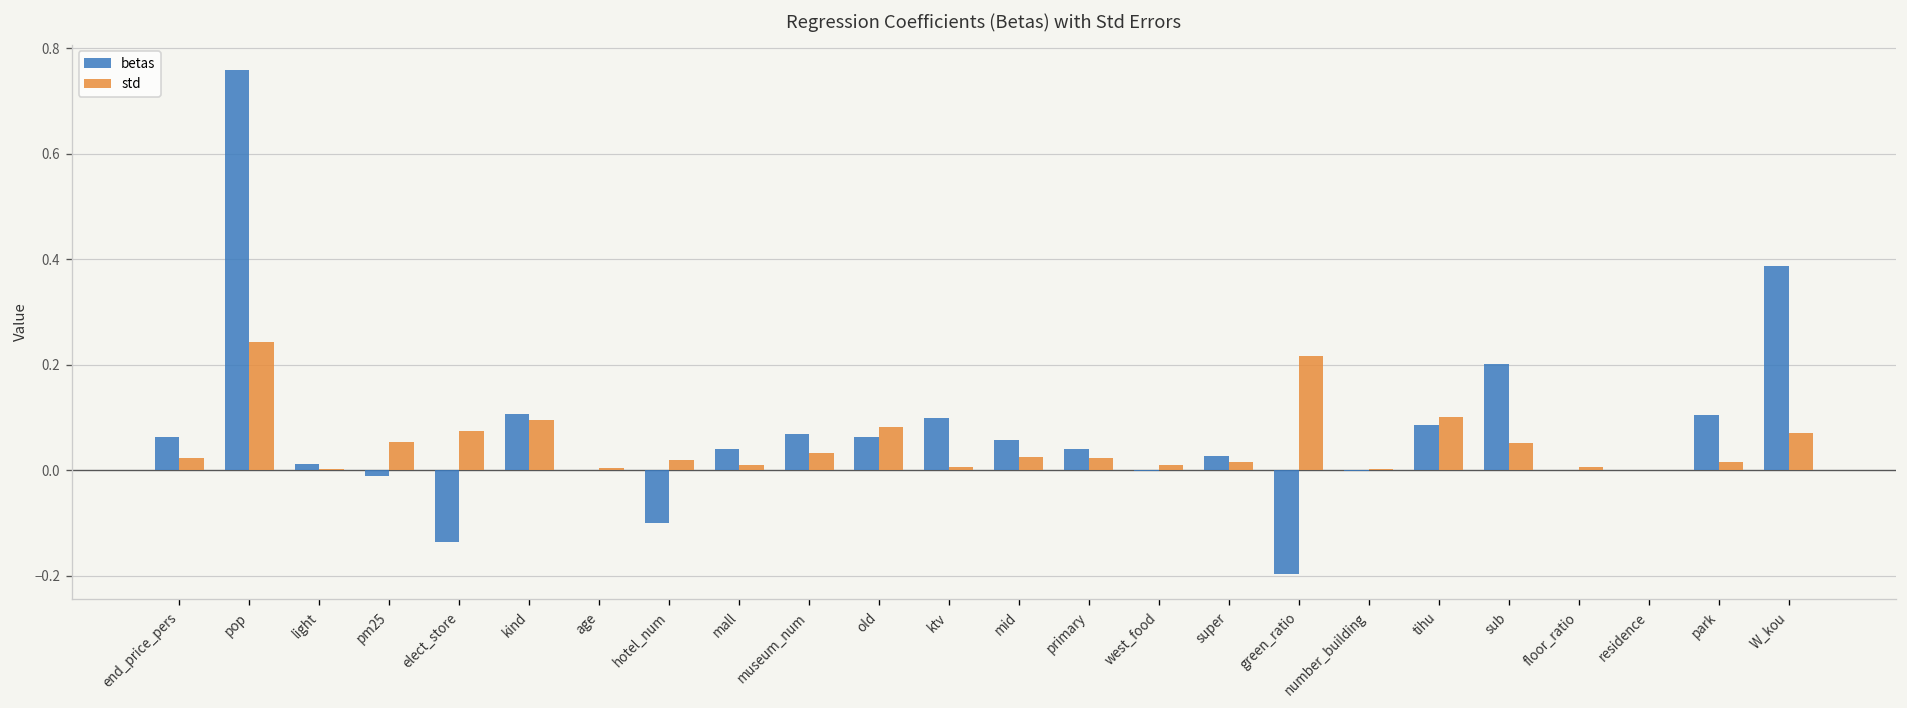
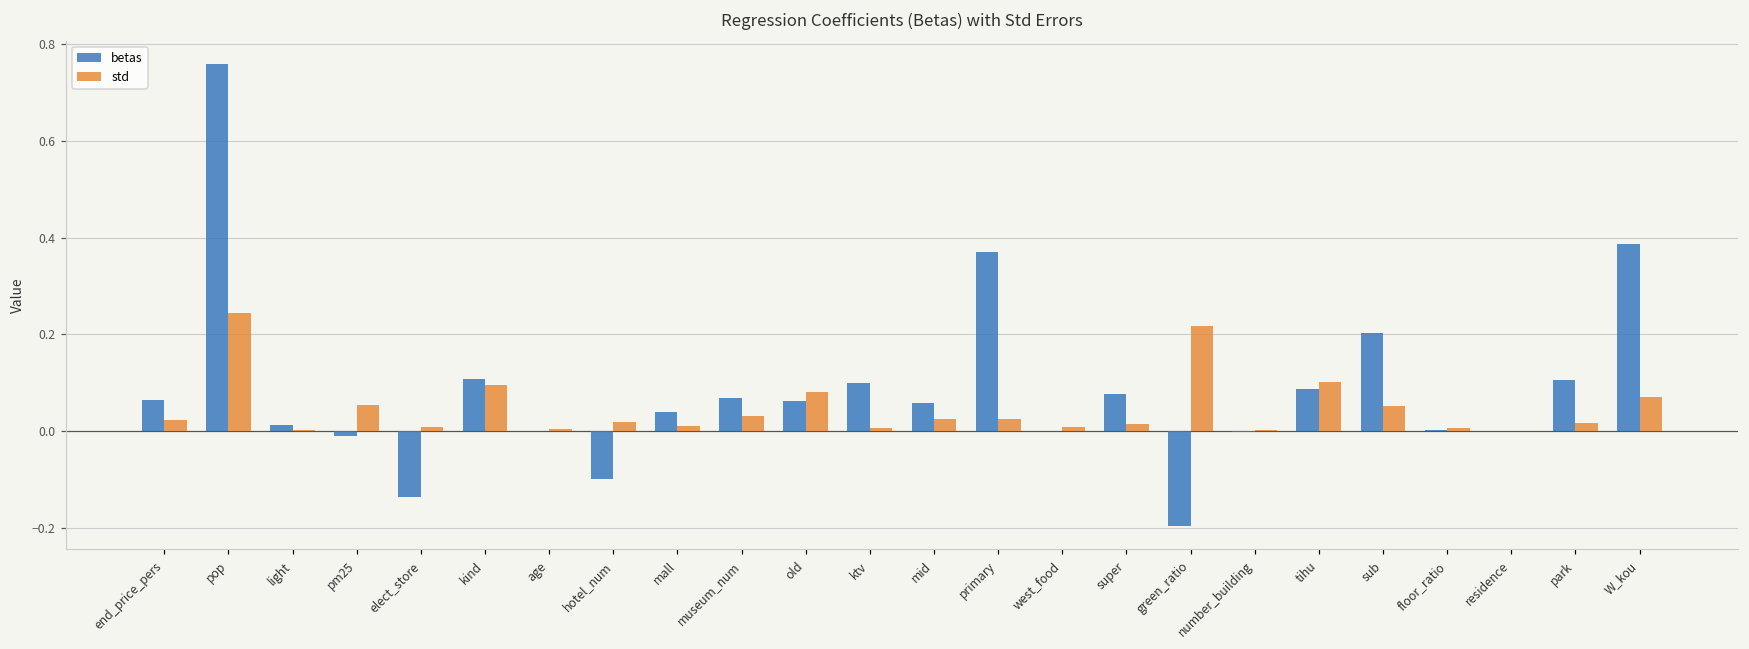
std, elect_store: 0.07 -> 0.01
betas, primary: 0.04 -> 0.37
betas, super: 0.03 -> 0.08
